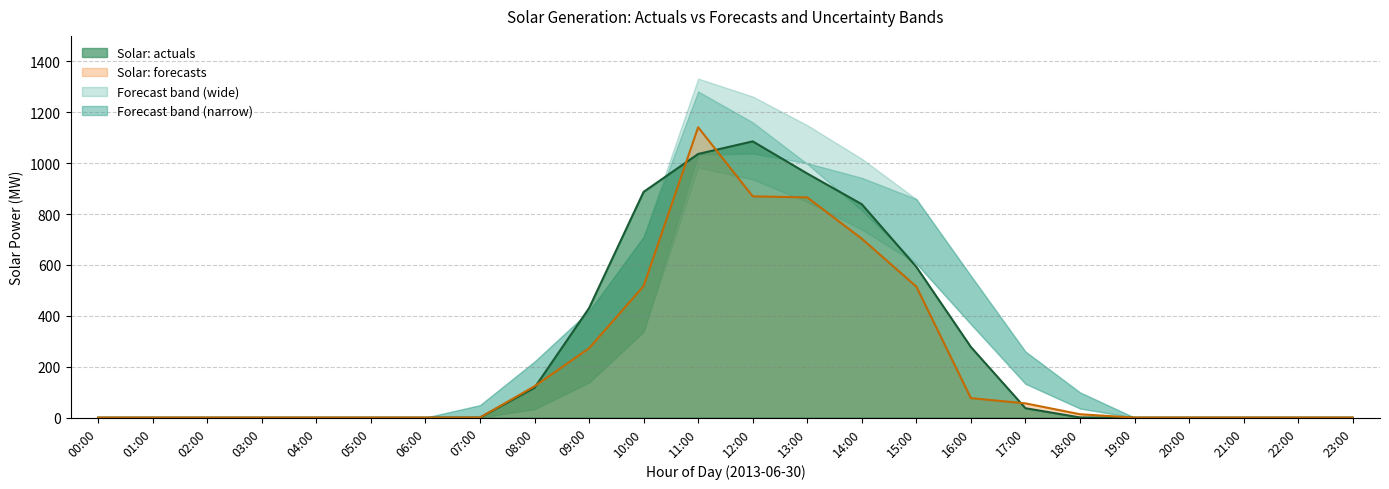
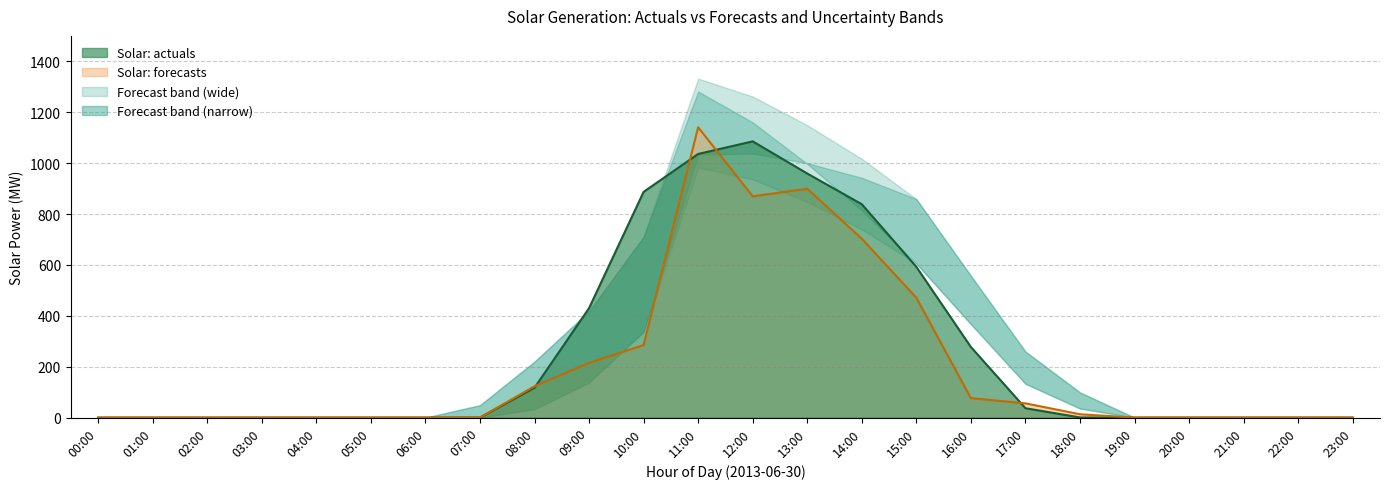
Solar: forecasts, 09:00: 270 -> 220
Solar: forecasts, 10:00: 520 -> 290
Solar: forecasts, 13:00: 870 -> 900
Solar: forecasts, 15:00: 510 -> 470
